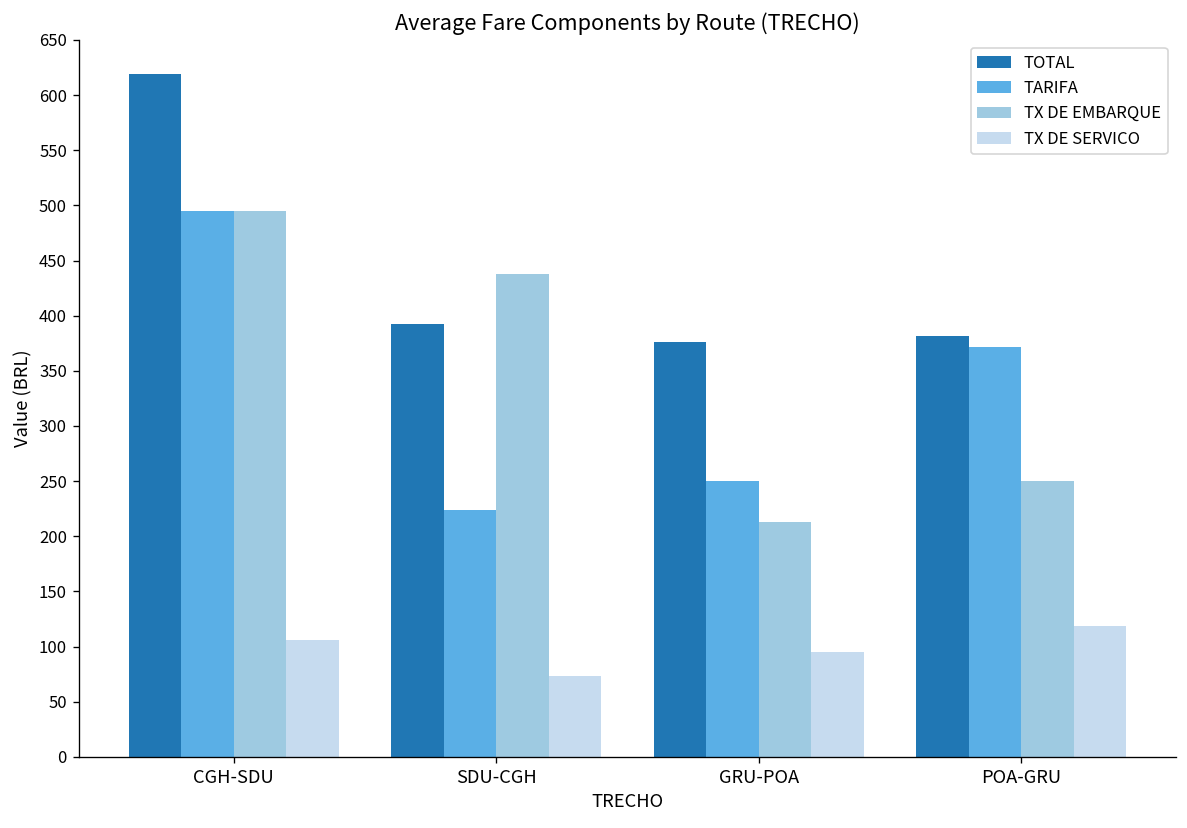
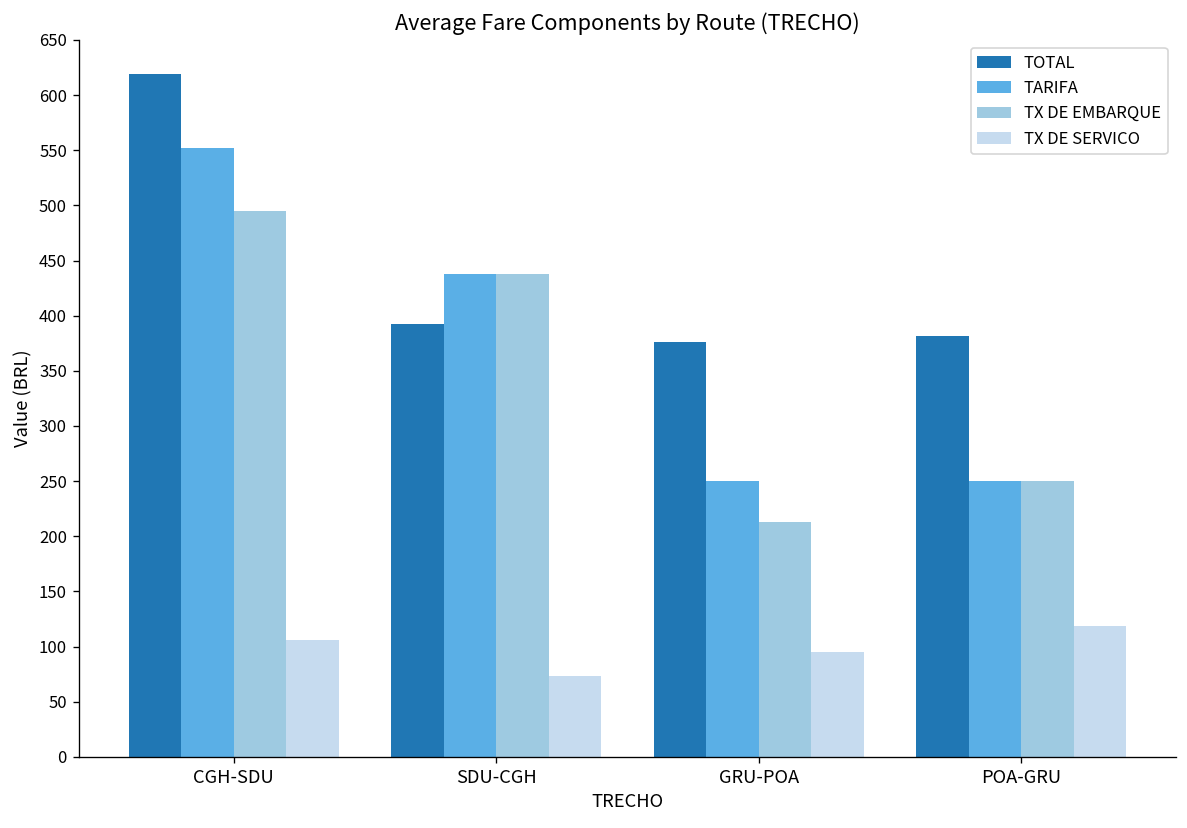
TARIFA, CGH-SDU: 490 -> 550
TARIFA, SDU-CGH: 220 -> 440
TARIFA, POA-GRU: 370 -> 250
